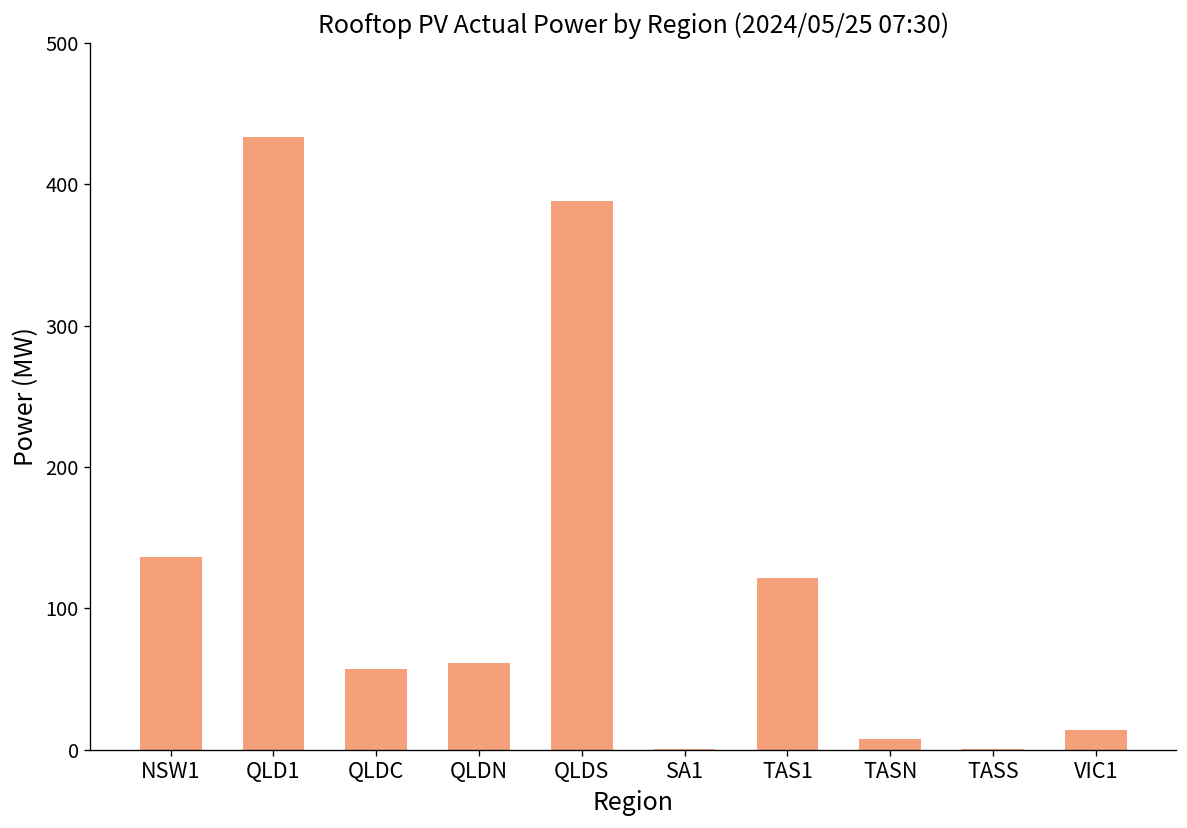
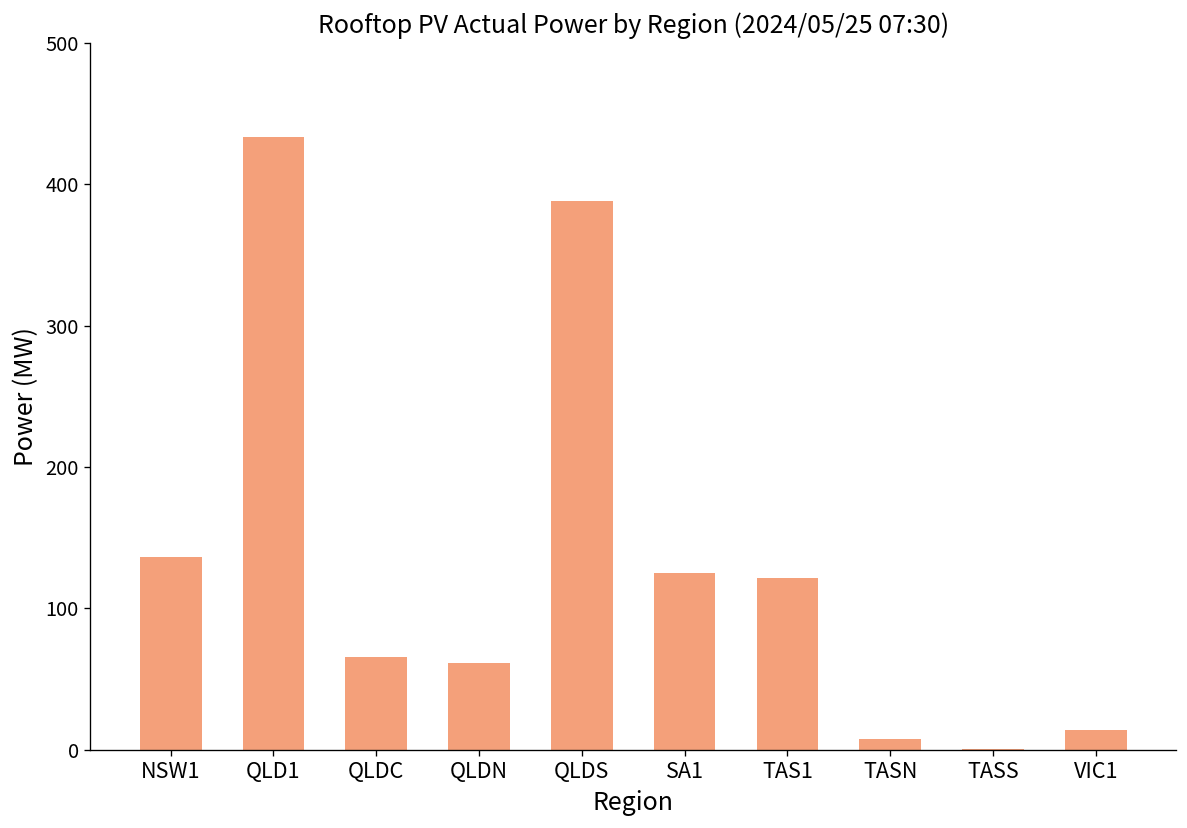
QLDC: 57 -> 66
SA1: 0 -> 125
